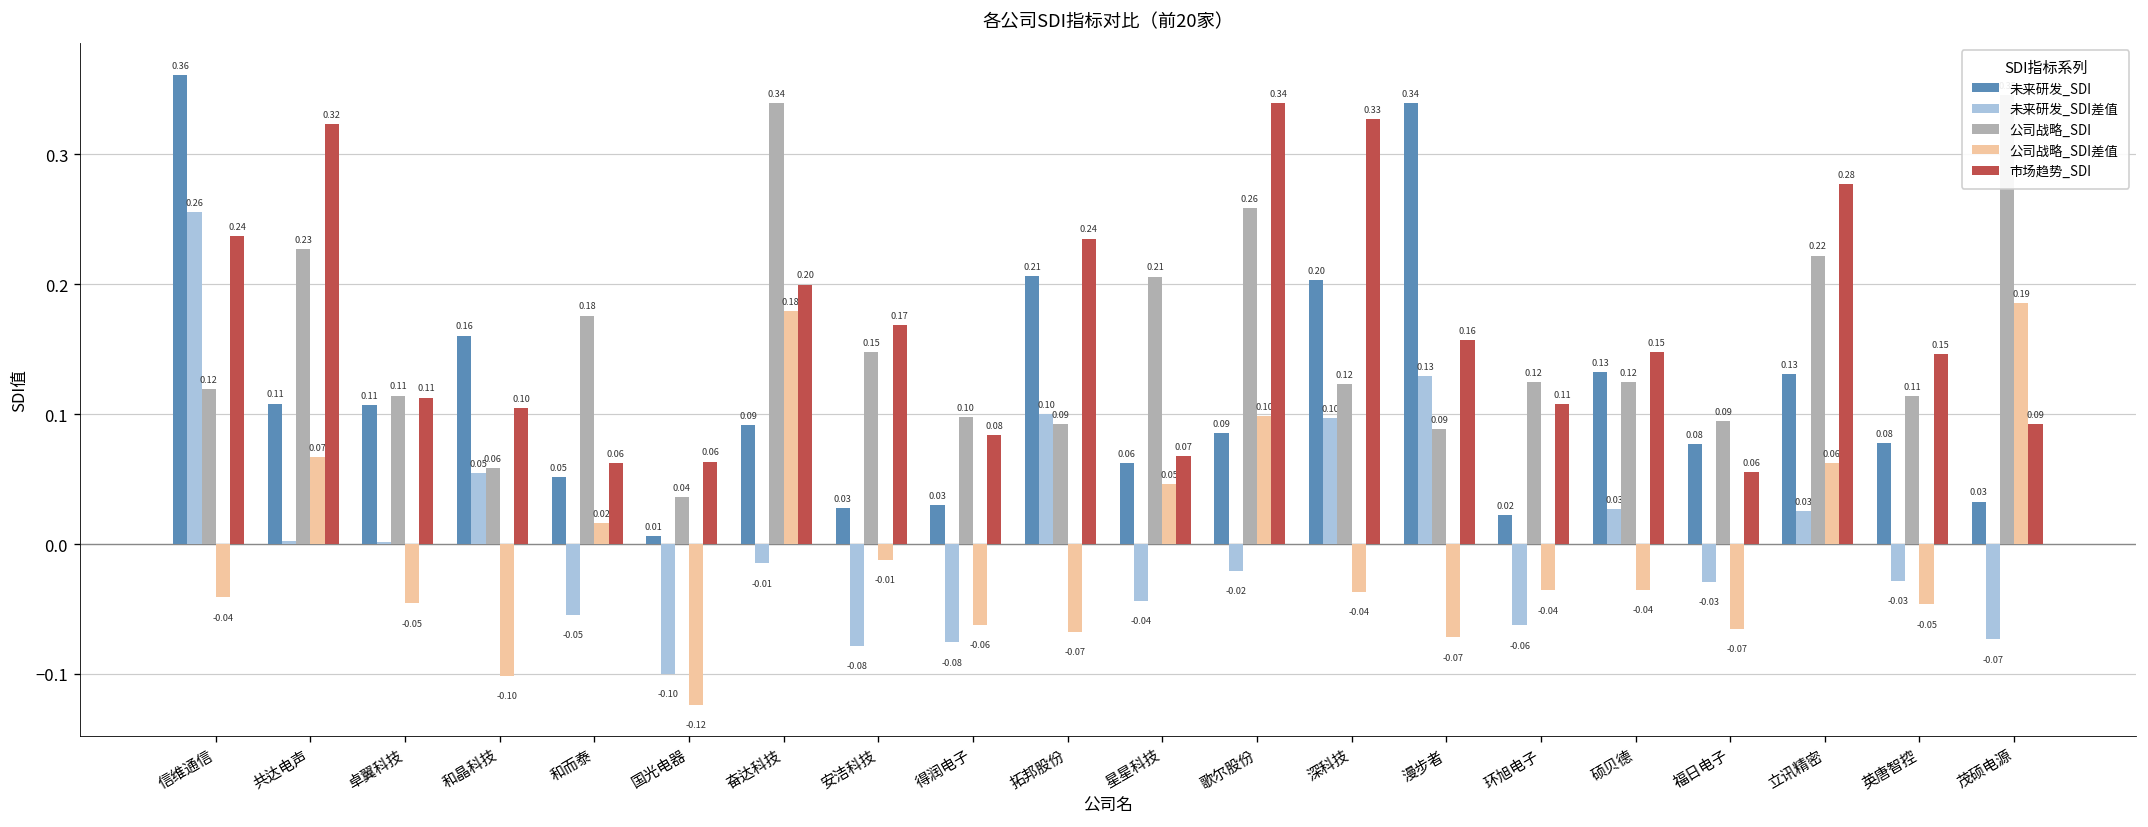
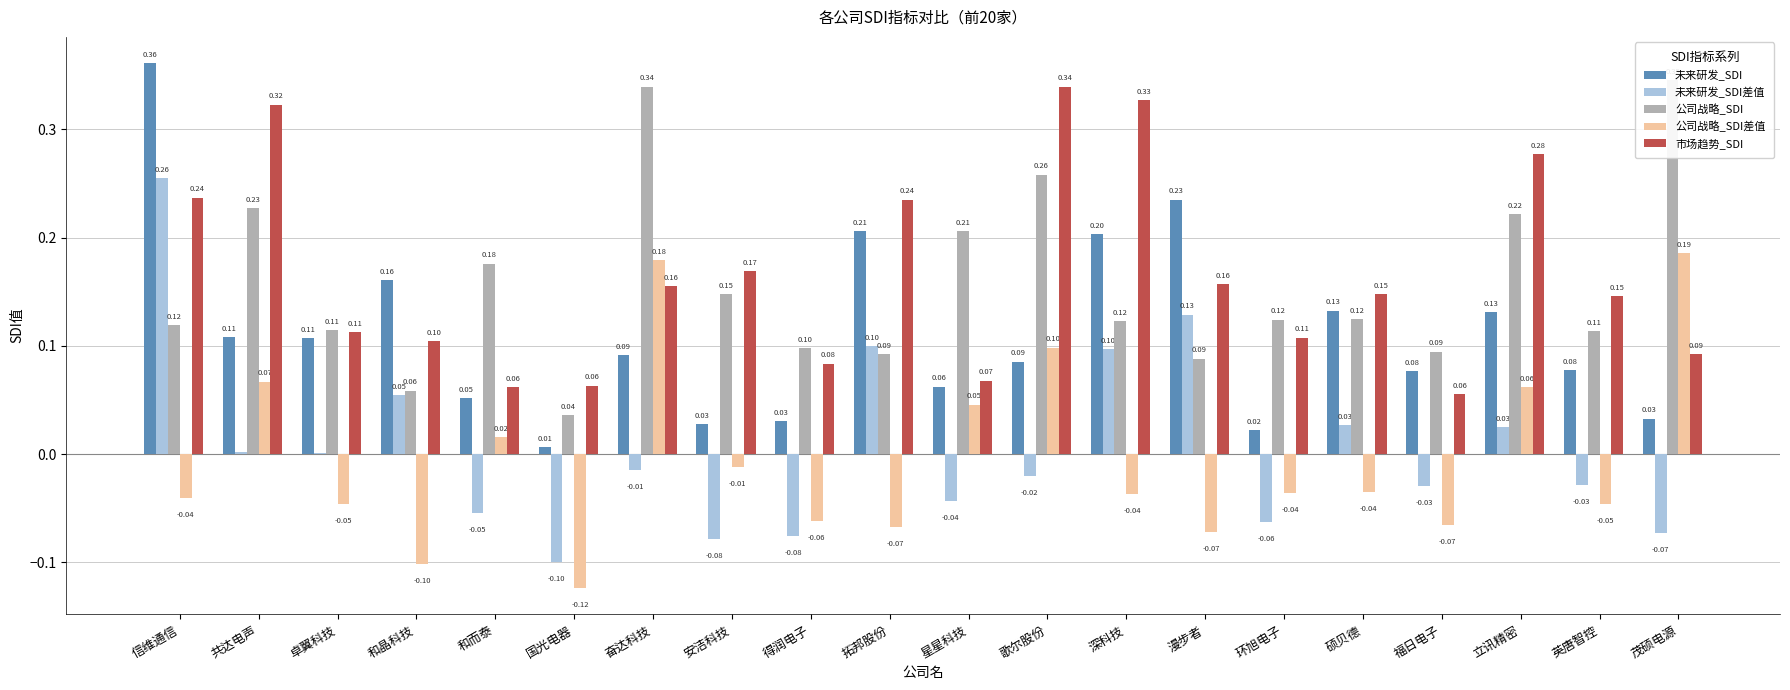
市场趋势_SDI, 奋达科技: 0.20 -> 0.16
未来研发_SDI, 漫步者: 0.34 -> 0.23
